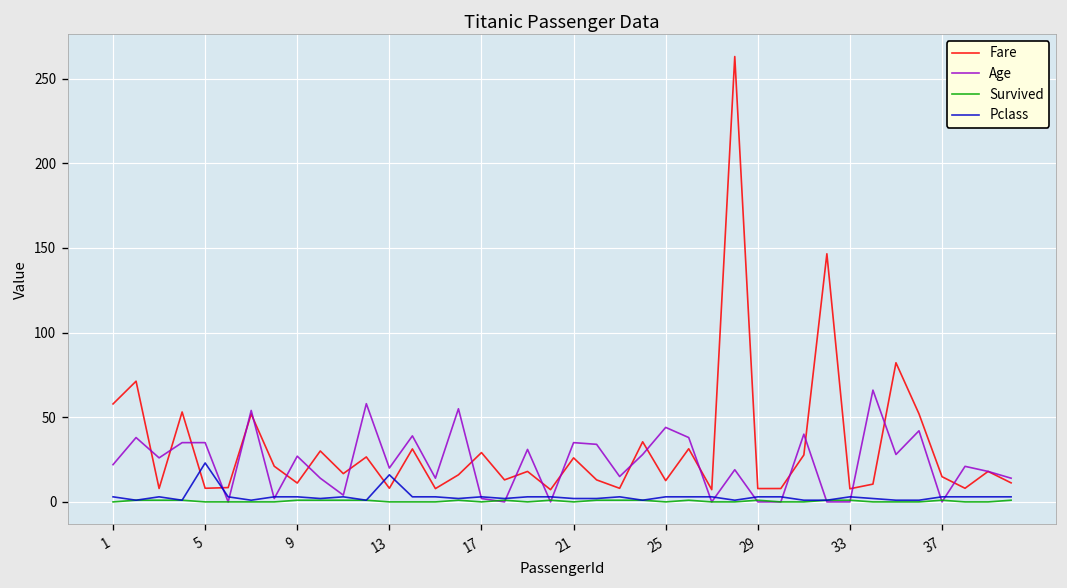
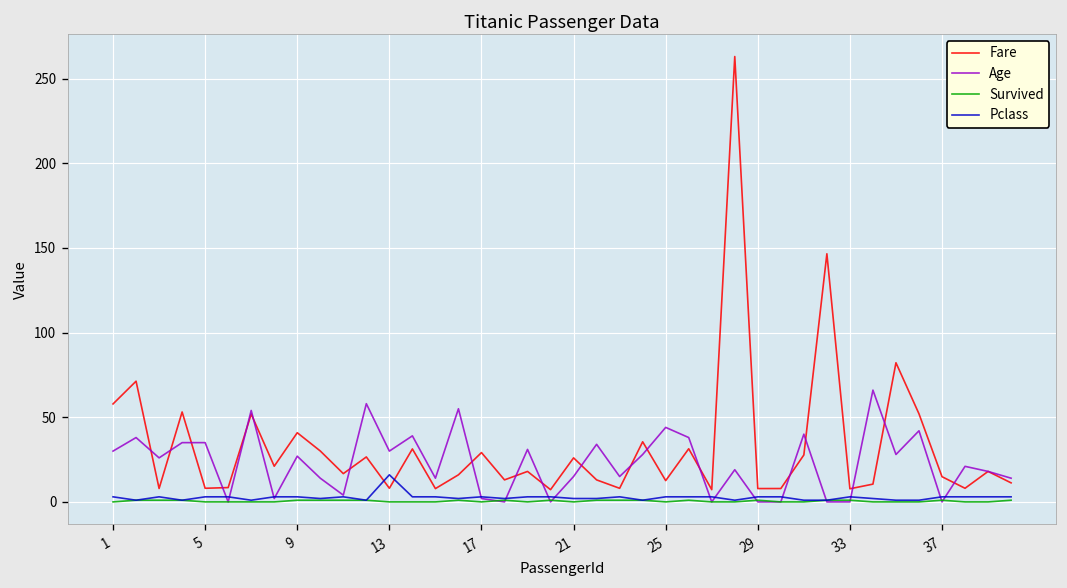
Age, 1: 22 -> 30
Pclass, 5: 23 -> 3
Fare, 9: 11 -> 41
Age, 13: 20 -> 30
Age, 21: 35 -> 15
